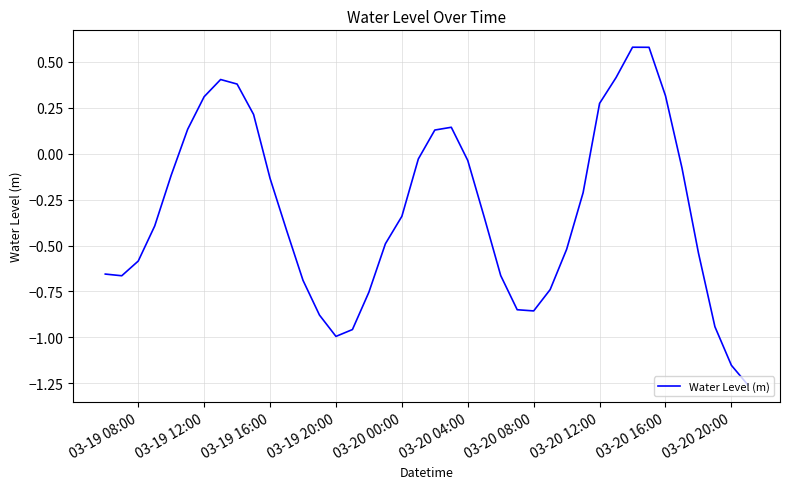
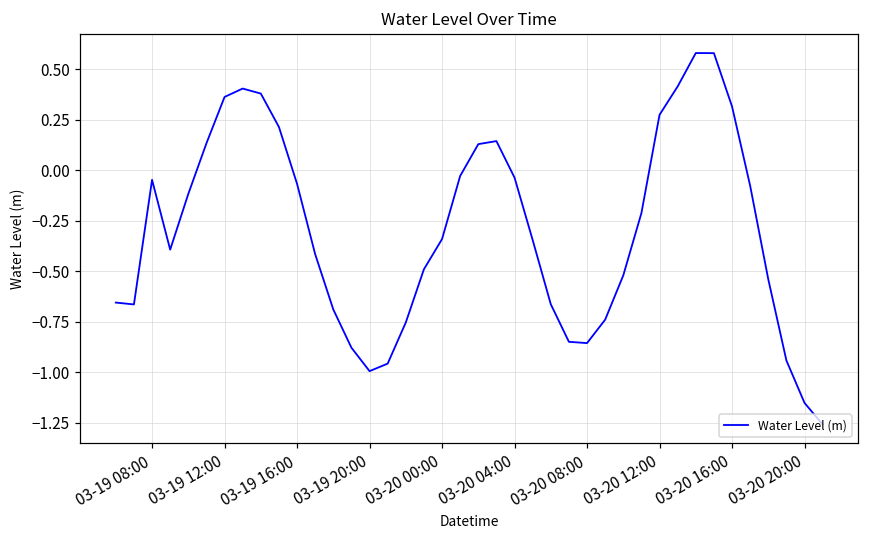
03-19 08:00: -0.58 -> -0.05
03-19 12:00: 0.31 -> 0.36
03-19 16:00: -0.13 -> -0.07
